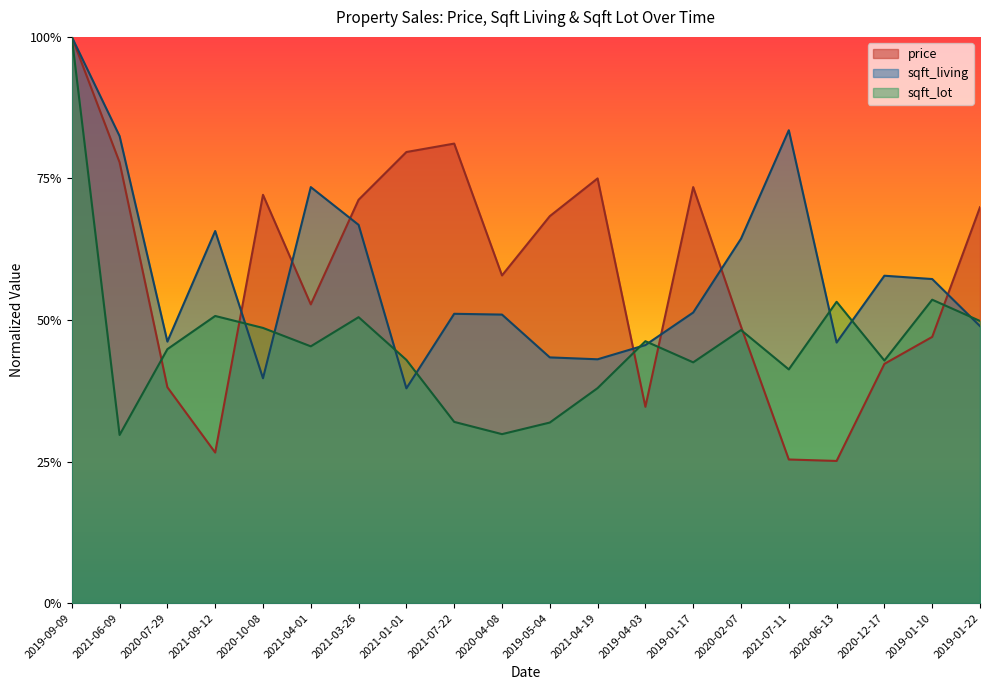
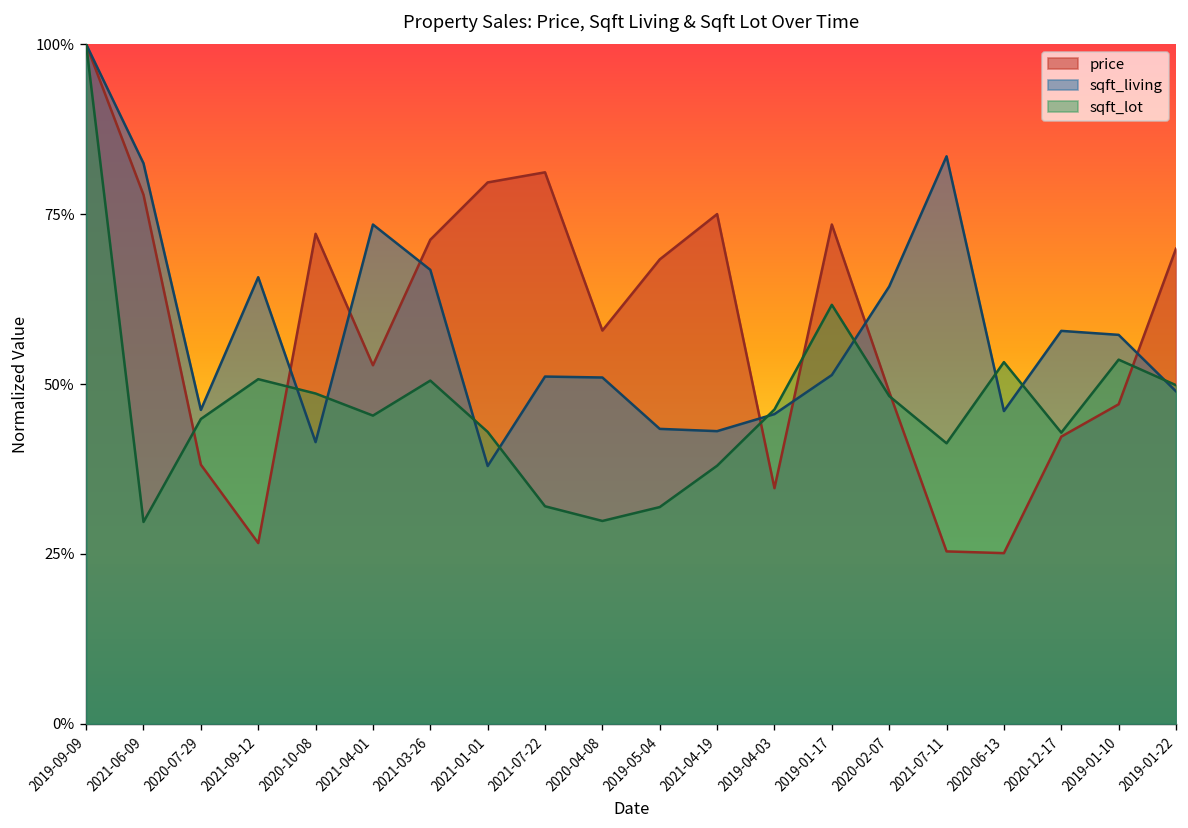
sqft_living, 2020-10-08: 40% -> 41%
sqft_lot, 2019-01-17: 43% -> 62%
